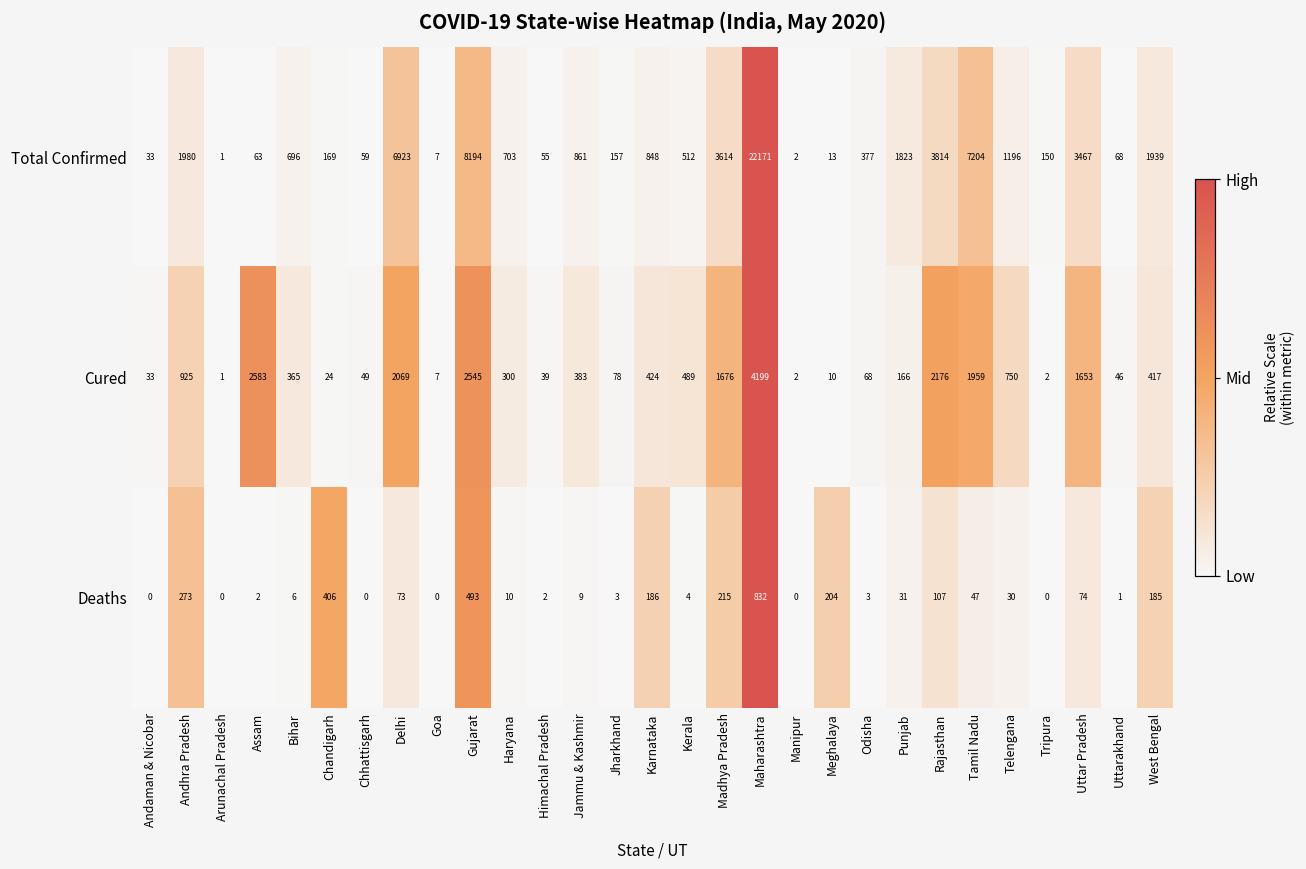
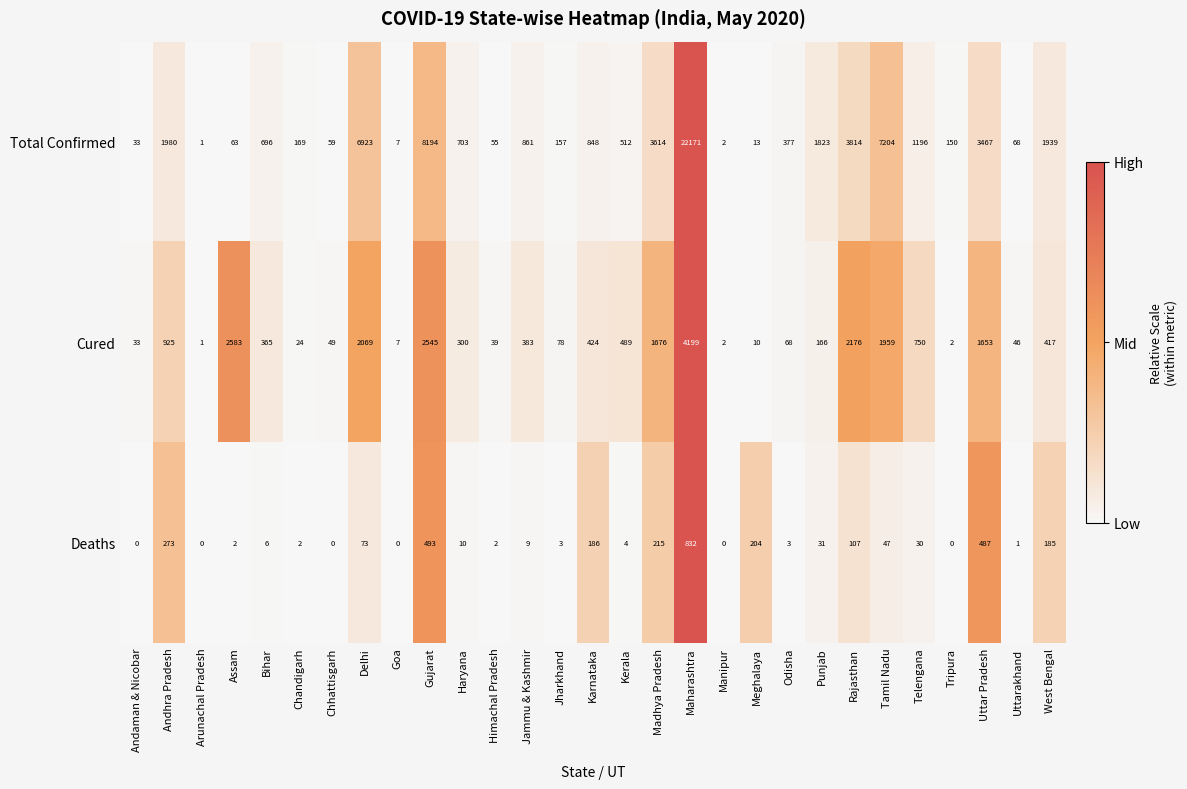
Deaths, Chandigarh: 406 -> 2
Deaths, Uttar Pradesh: 74 -> 487
